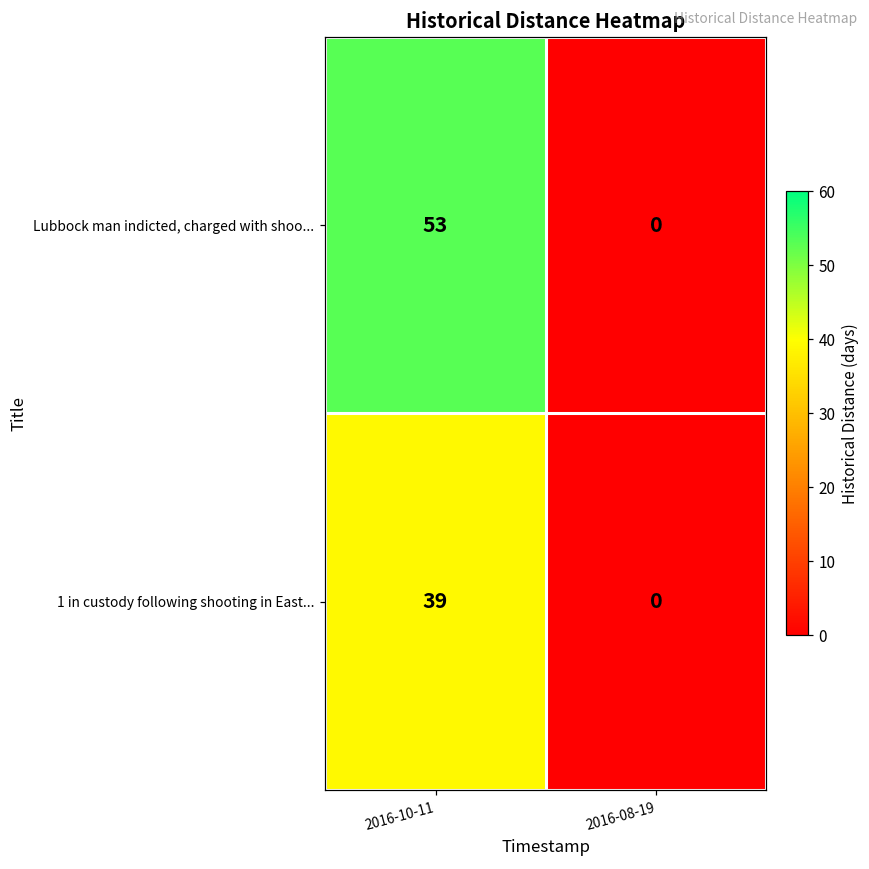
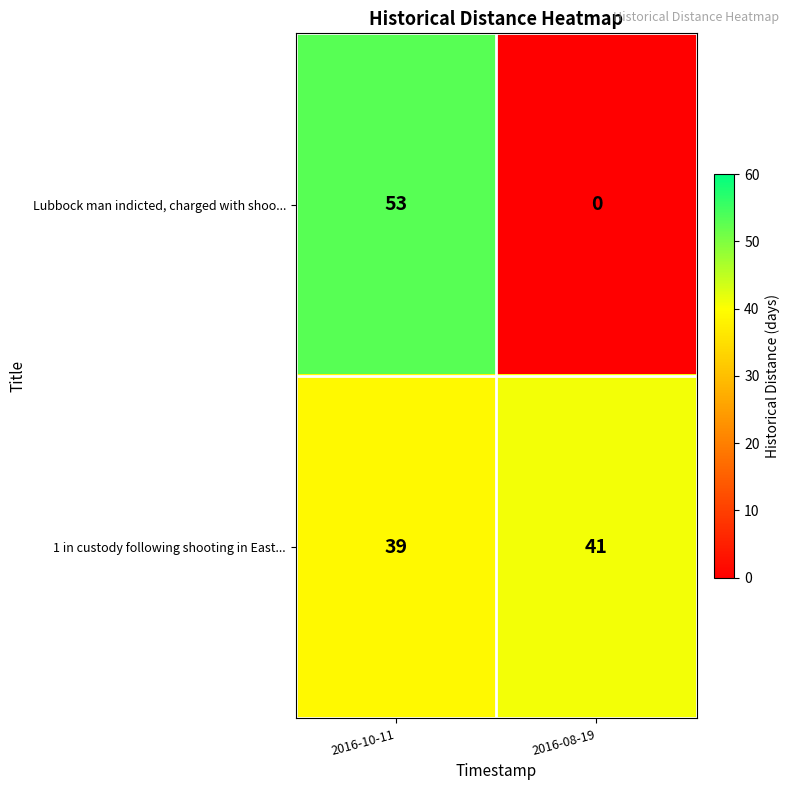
1 in custody following shooting in East..., 2016-08-19: 0 -> 41
